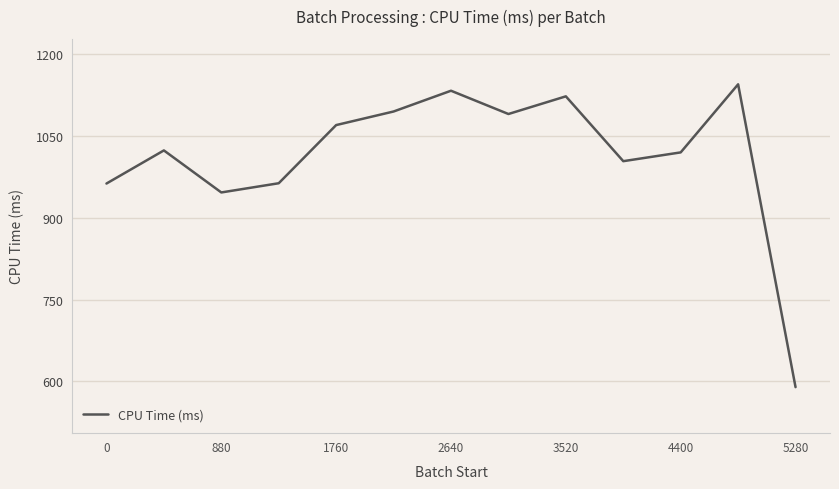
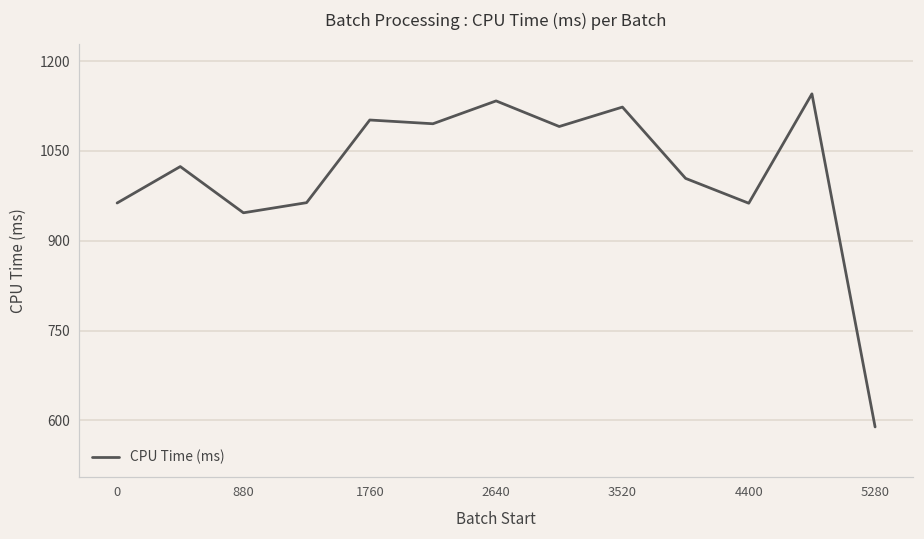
1760: 1070 -> 1100
4400: 1020 -> 960
